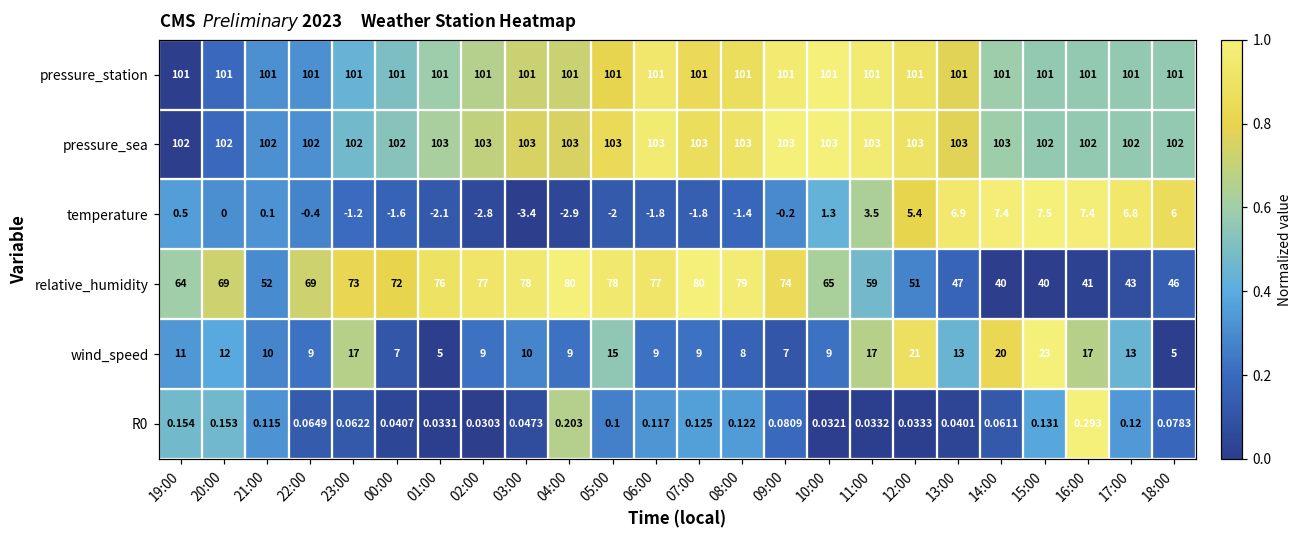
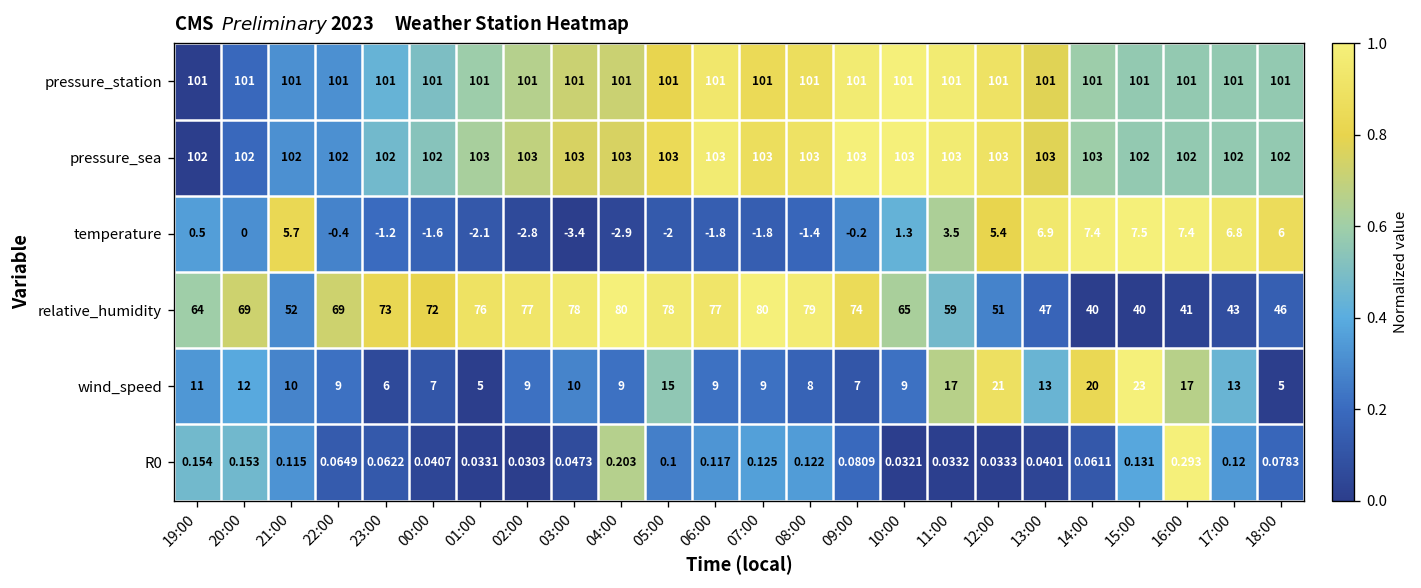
temperature, 21:00: 0.1 -> 5.7
wind_speed, 23:00: 17 -> 6
